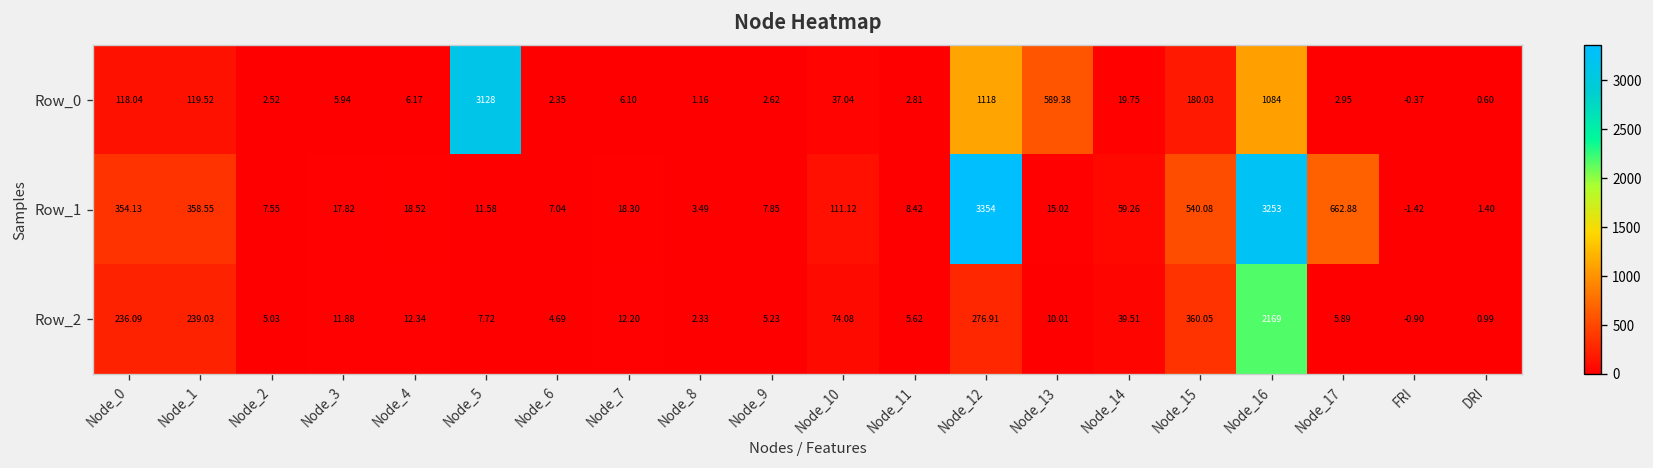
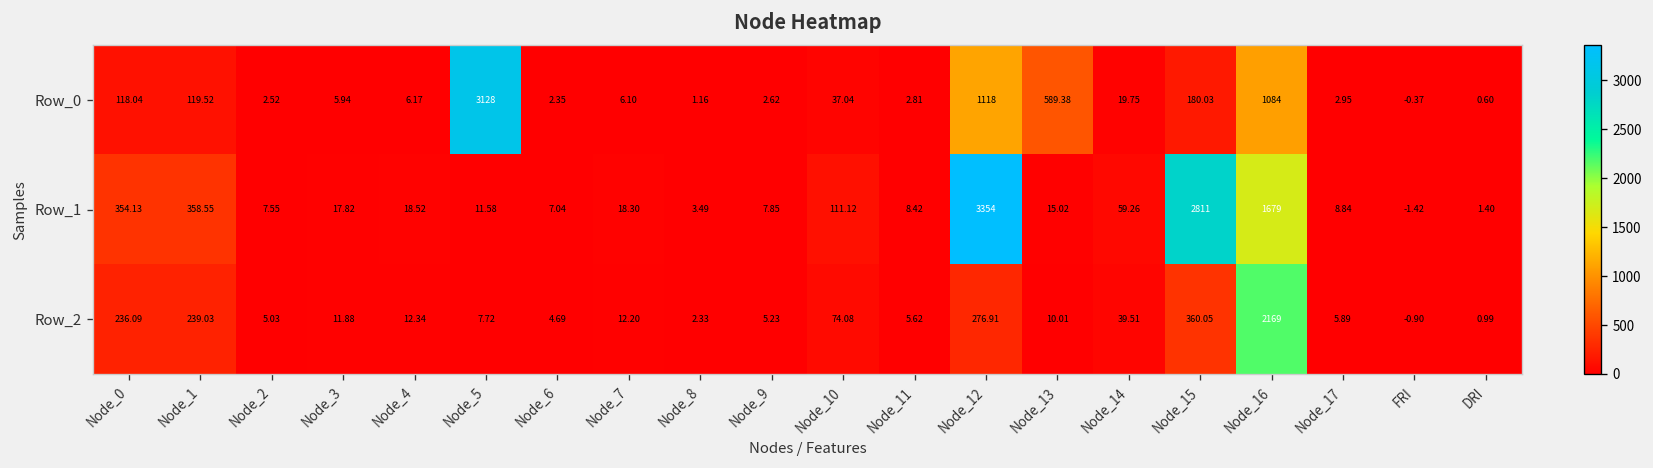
Row_1, Node_15: 540.08 -> 2811
Row_1, Node_16: 3253 -> 1679
Row_1, Node_17: 662.88 -> 8.84
